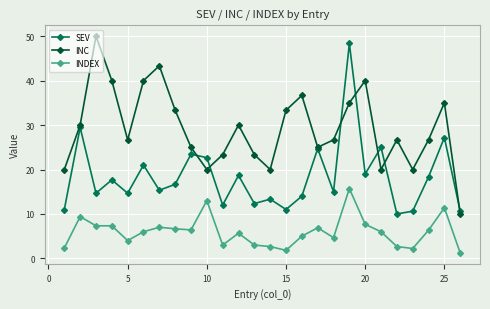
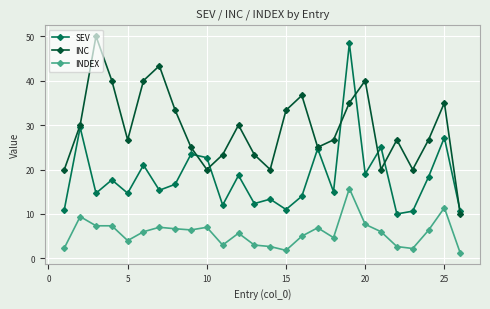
INDEX, 10: 13 -> 7
